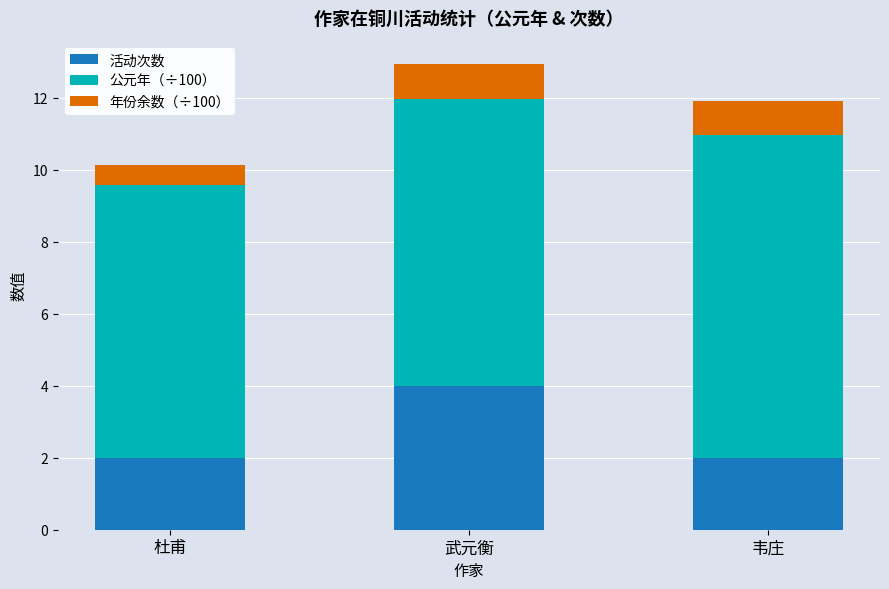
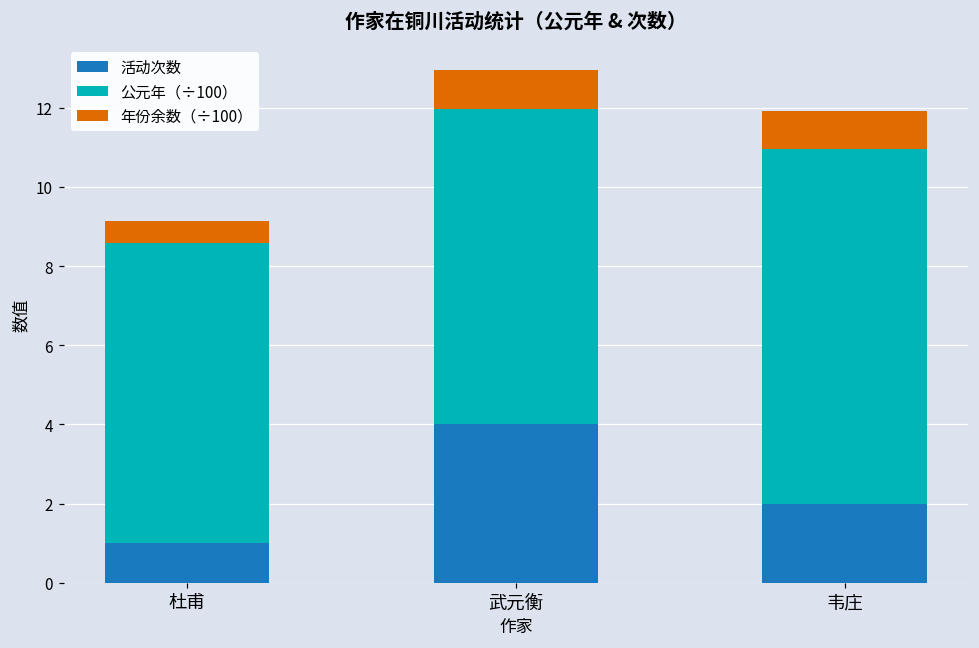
活动次数, 杜甫: 2 -> 1
